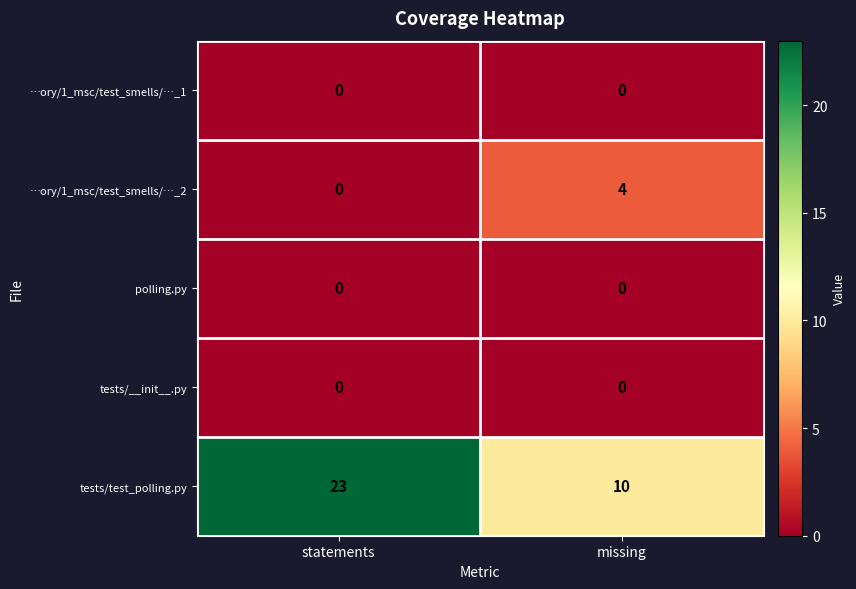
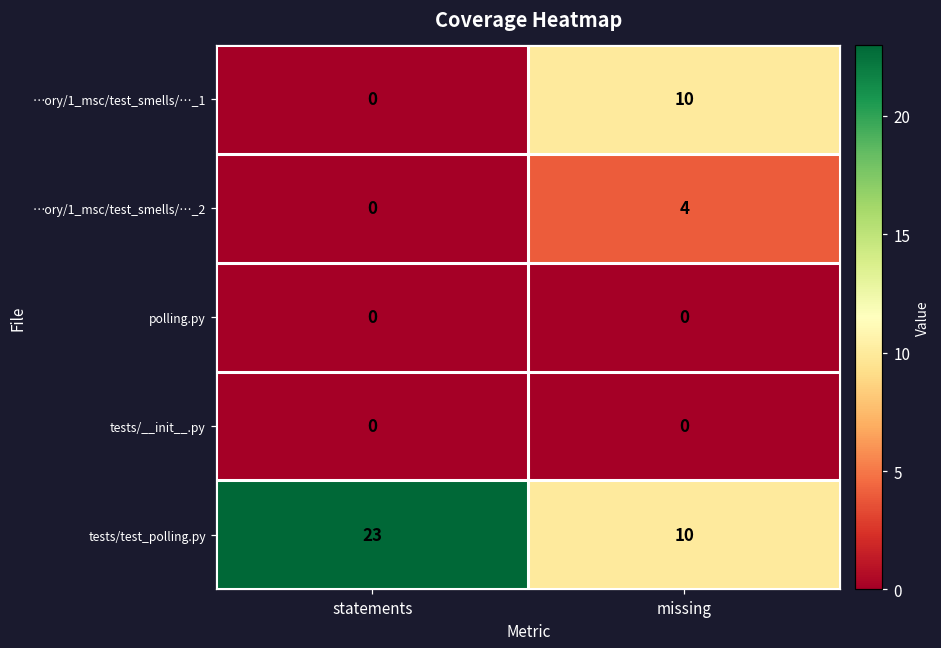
…ory/1_msc/test_smells/…_1, missing: 0 -> 10
